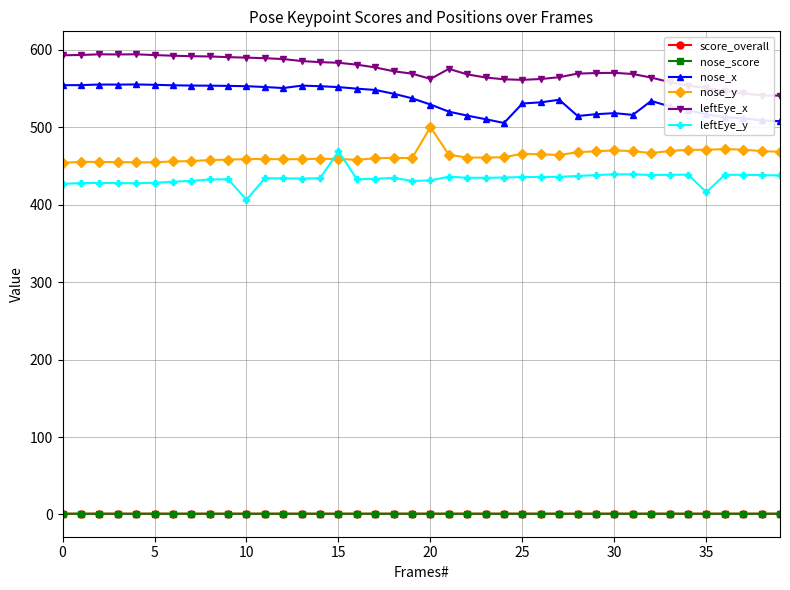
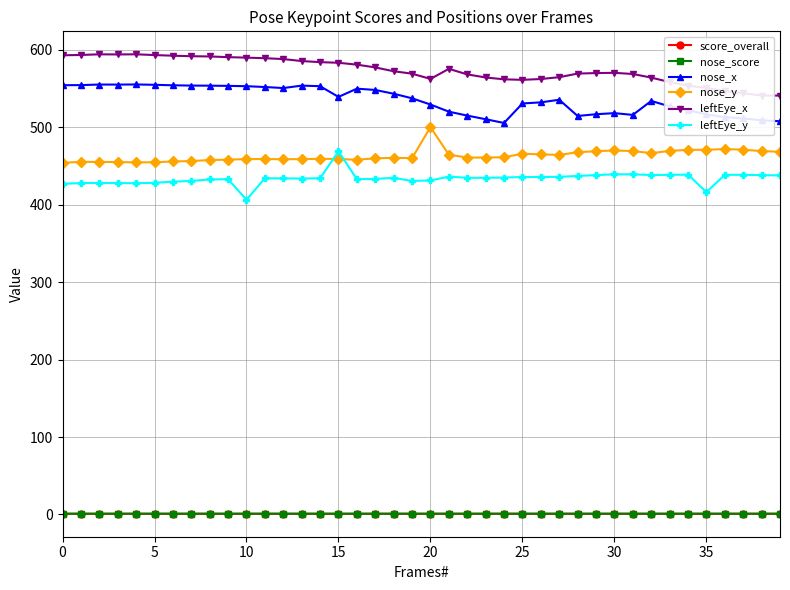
nose_x, 15: 550 -> 540
